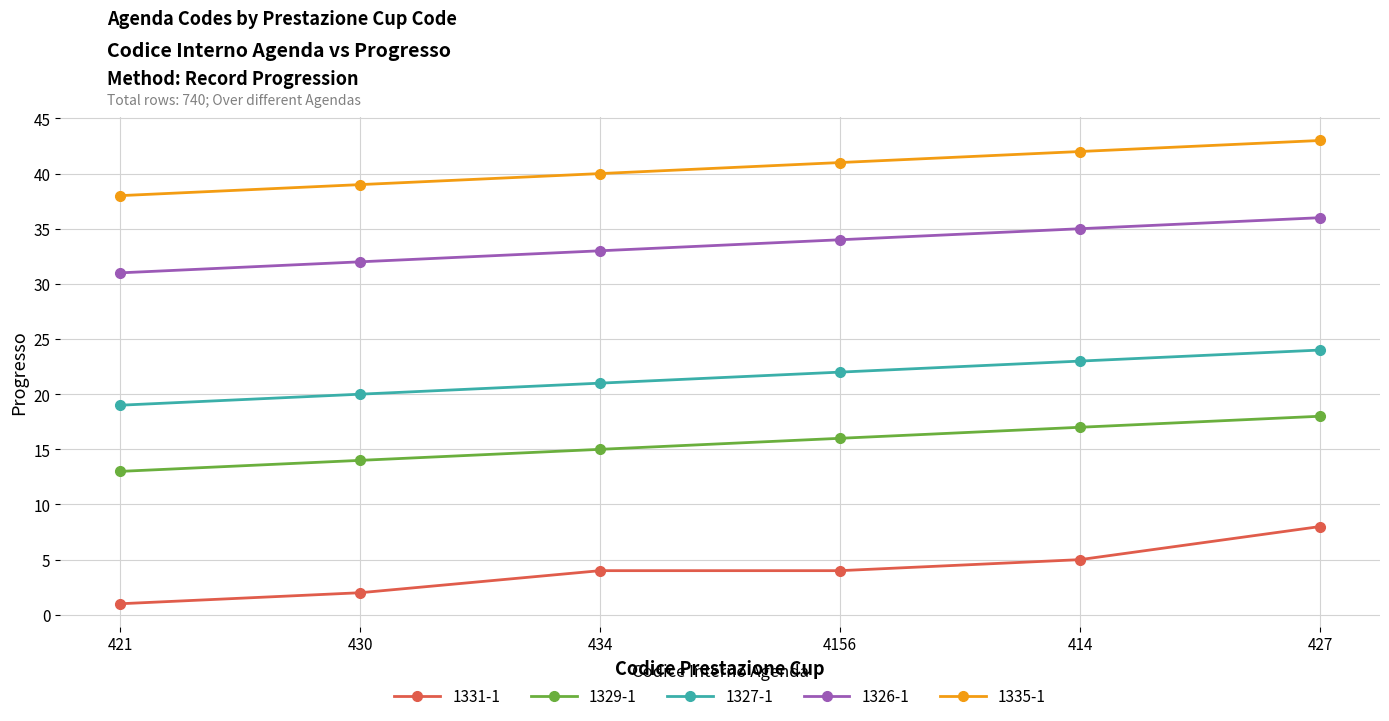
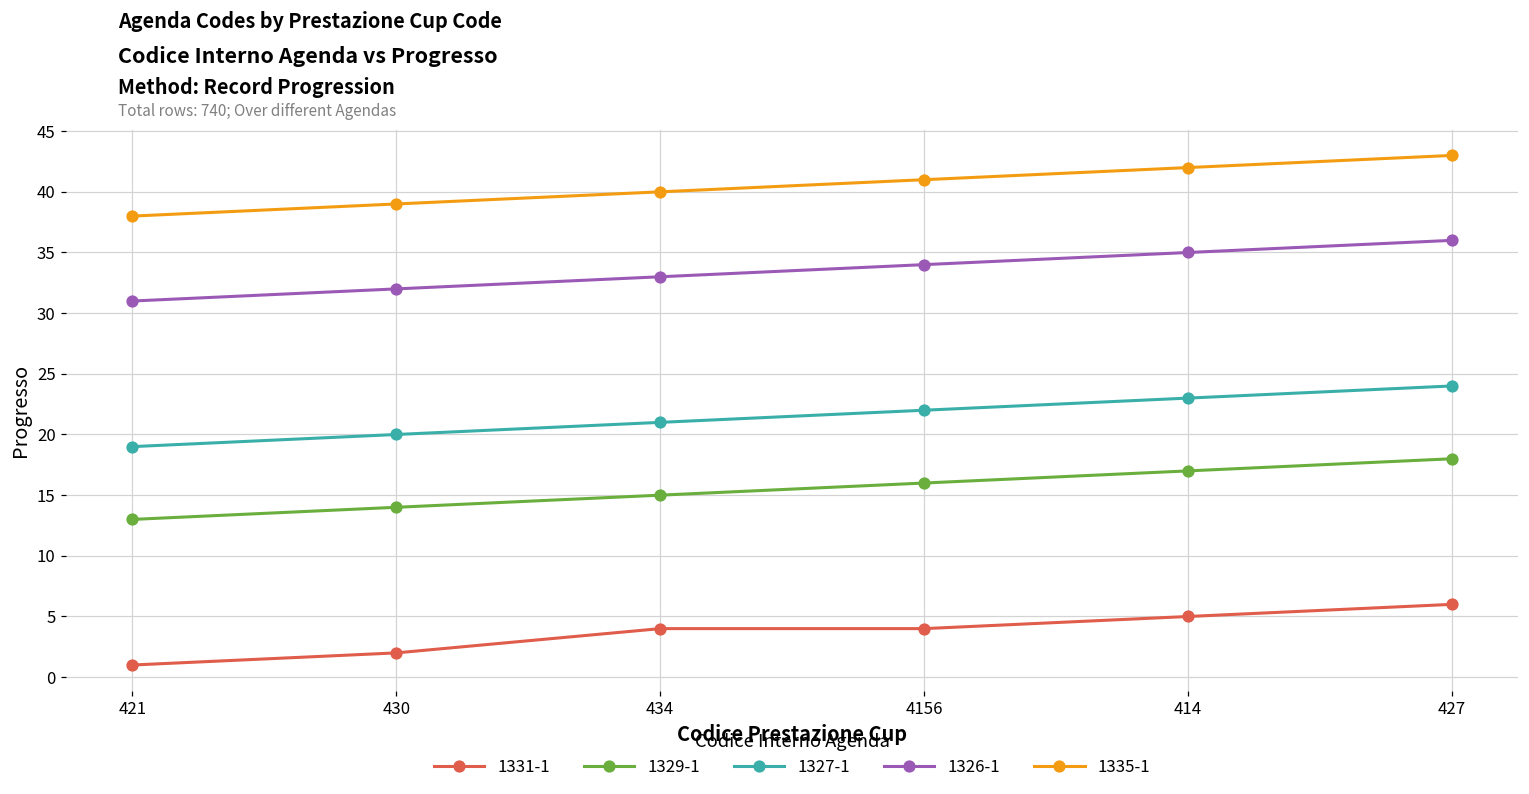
1331-1, 427: 8 -> 6
